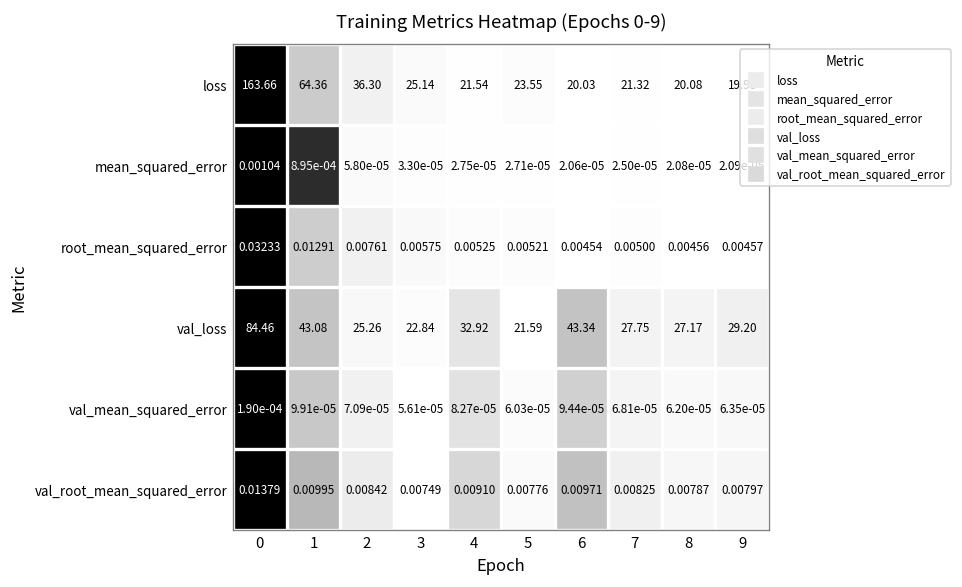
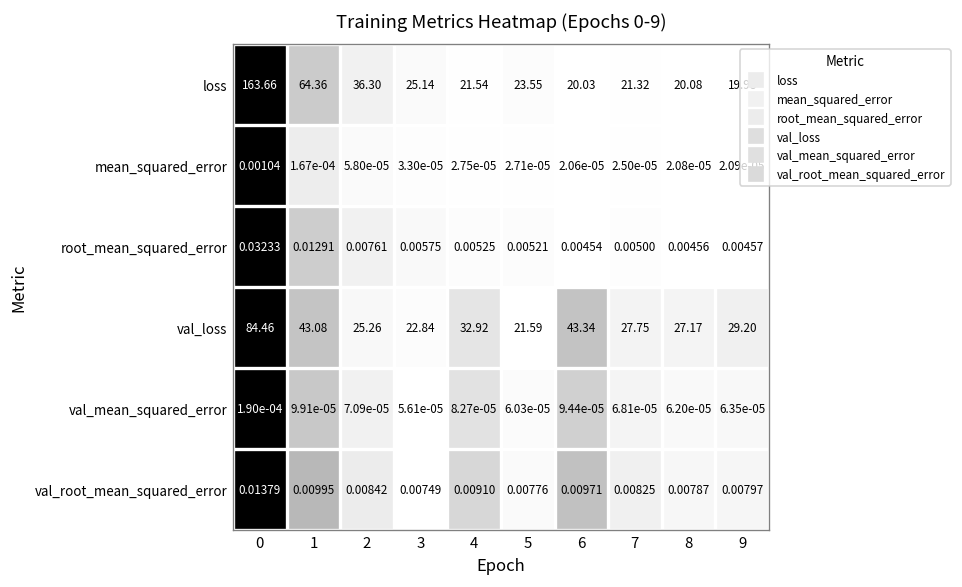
mean_squared_error, 1: 8.95e-04 -> 1.67e-04
